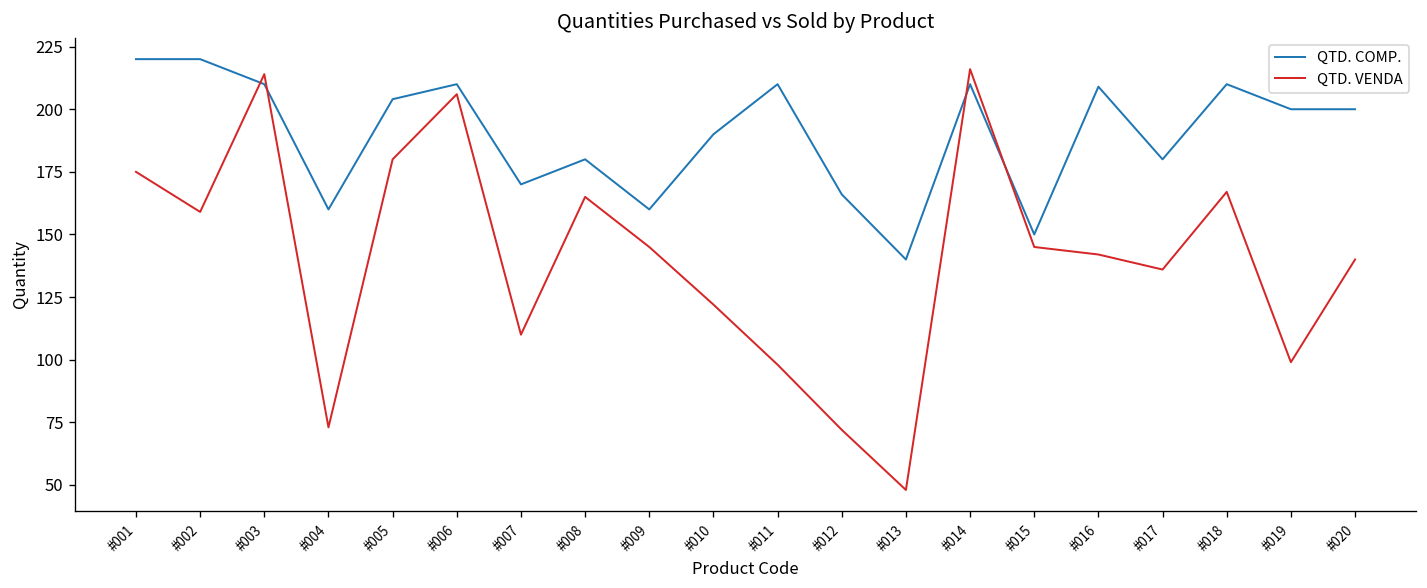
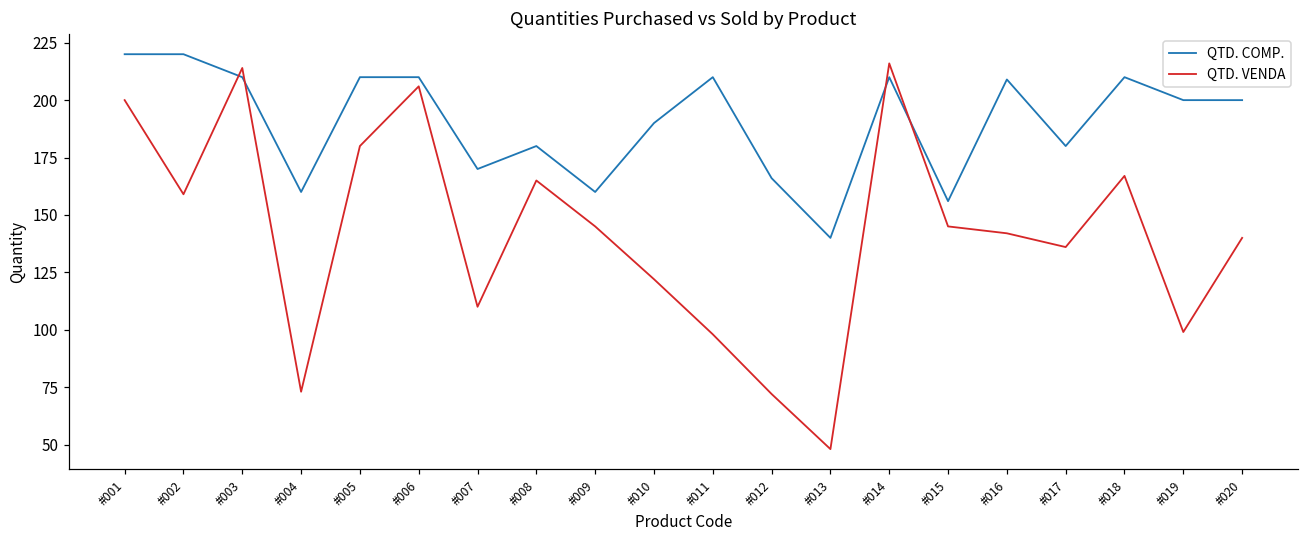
QTD. VENDA, #001: 175 -> 200
QTD. COMP., #005: 204 -> 210
QTD. COMP., #015: 150 -> 156
